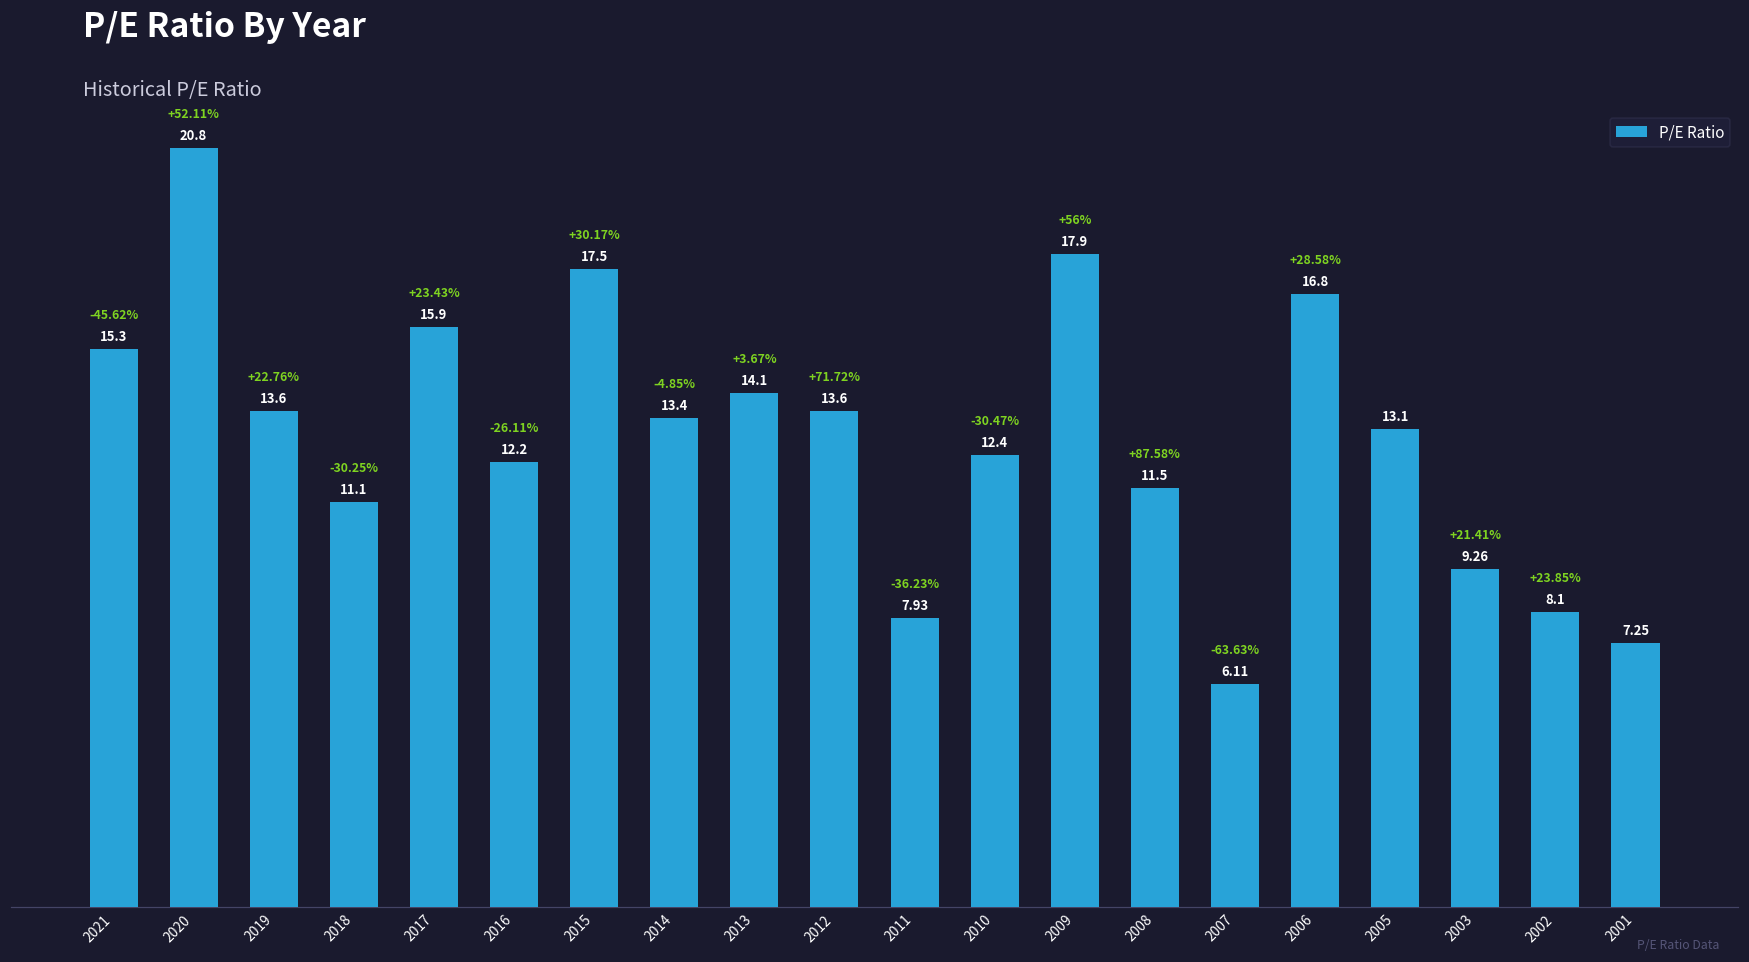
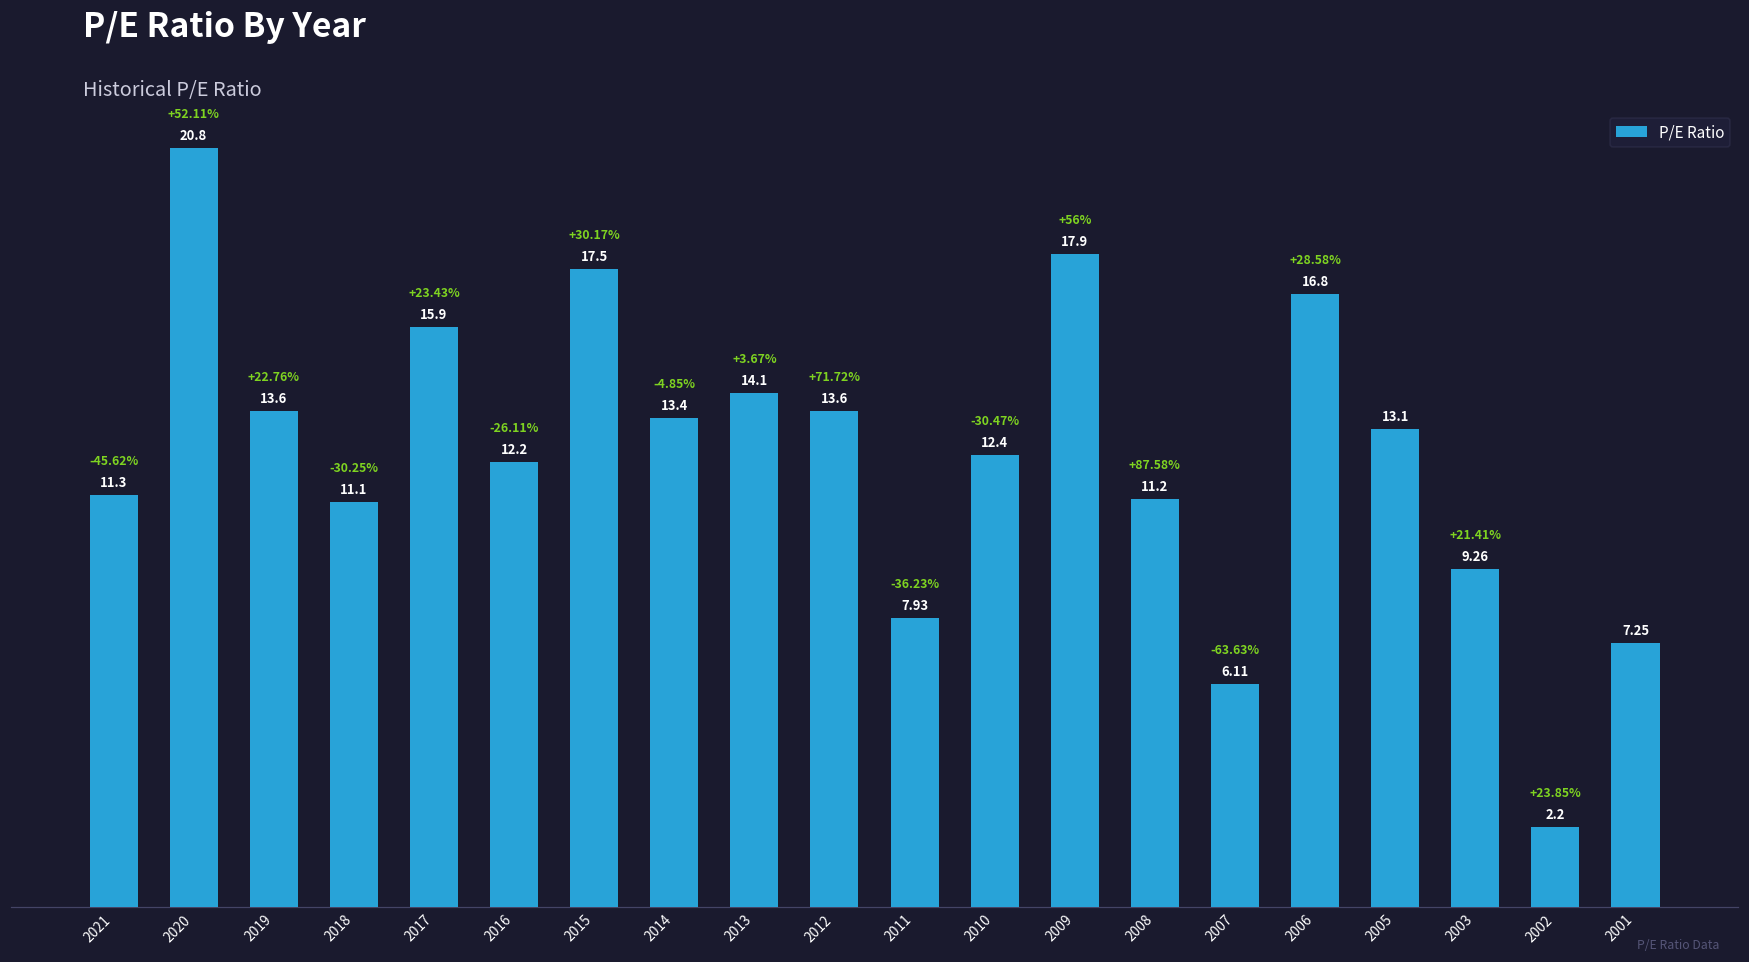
2021: 15.3 -> 11.3
2008: 11.5 -> 11.2
2002: 8.1 -> 2.2
